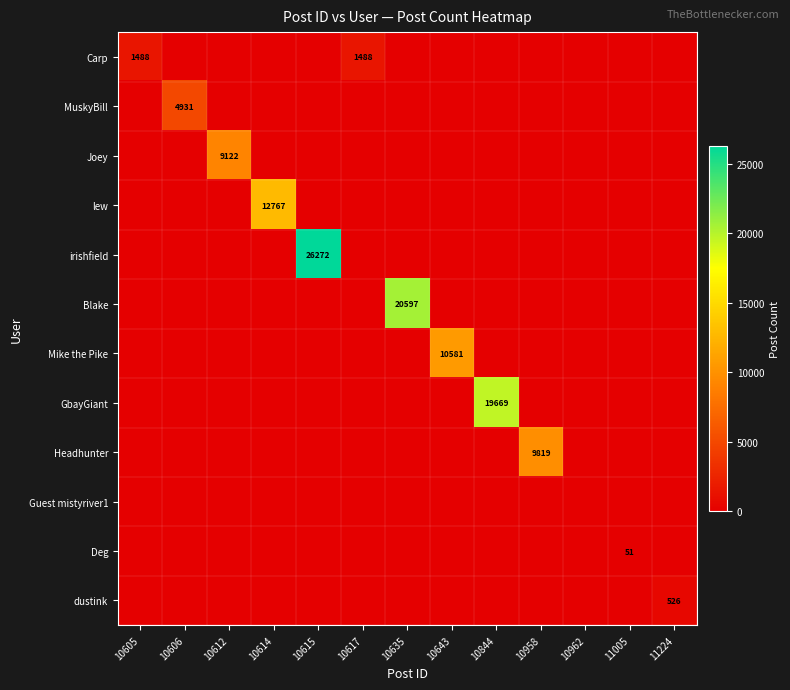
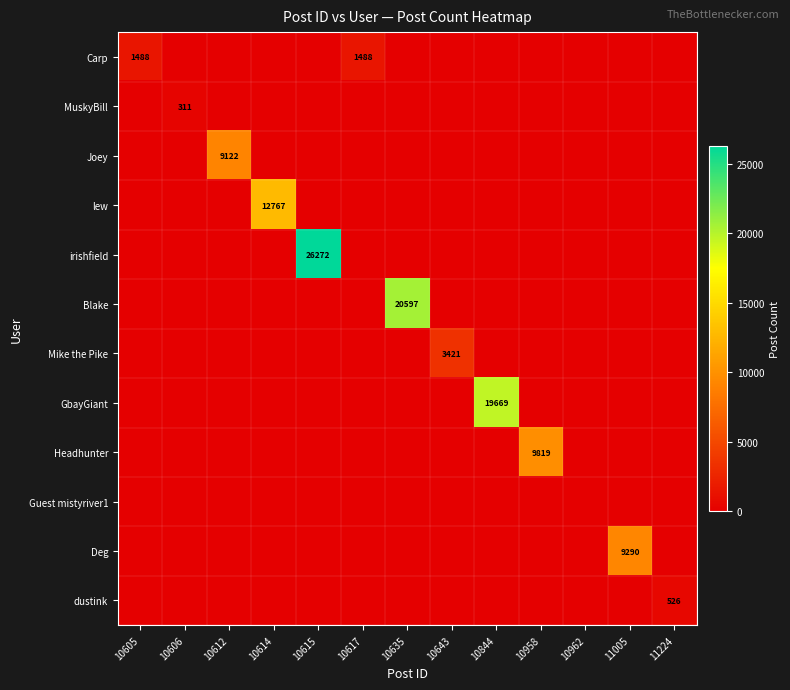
MuskyBill, 10606: 4931 -> 311
Mike the Pike, 10643: 10581 -> 3421
Deg, 11005: 51 -> 9290
